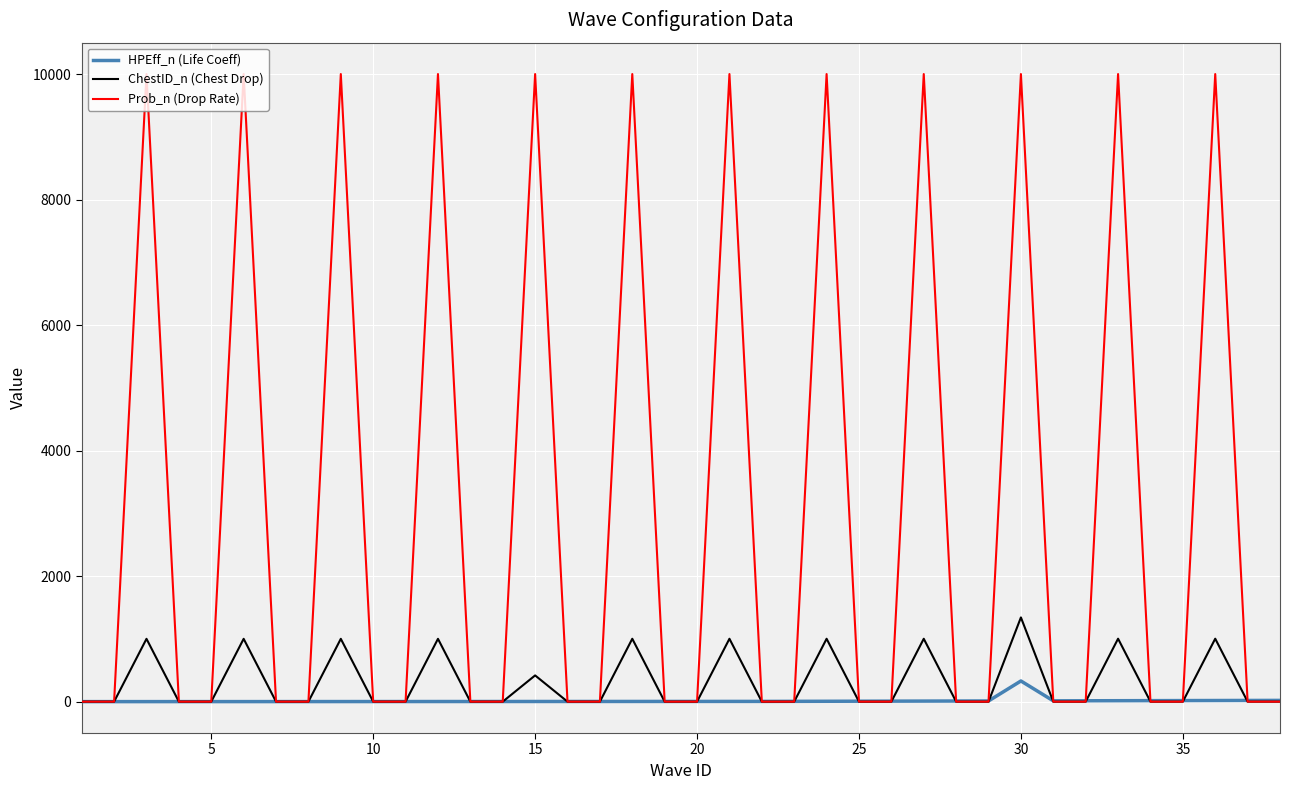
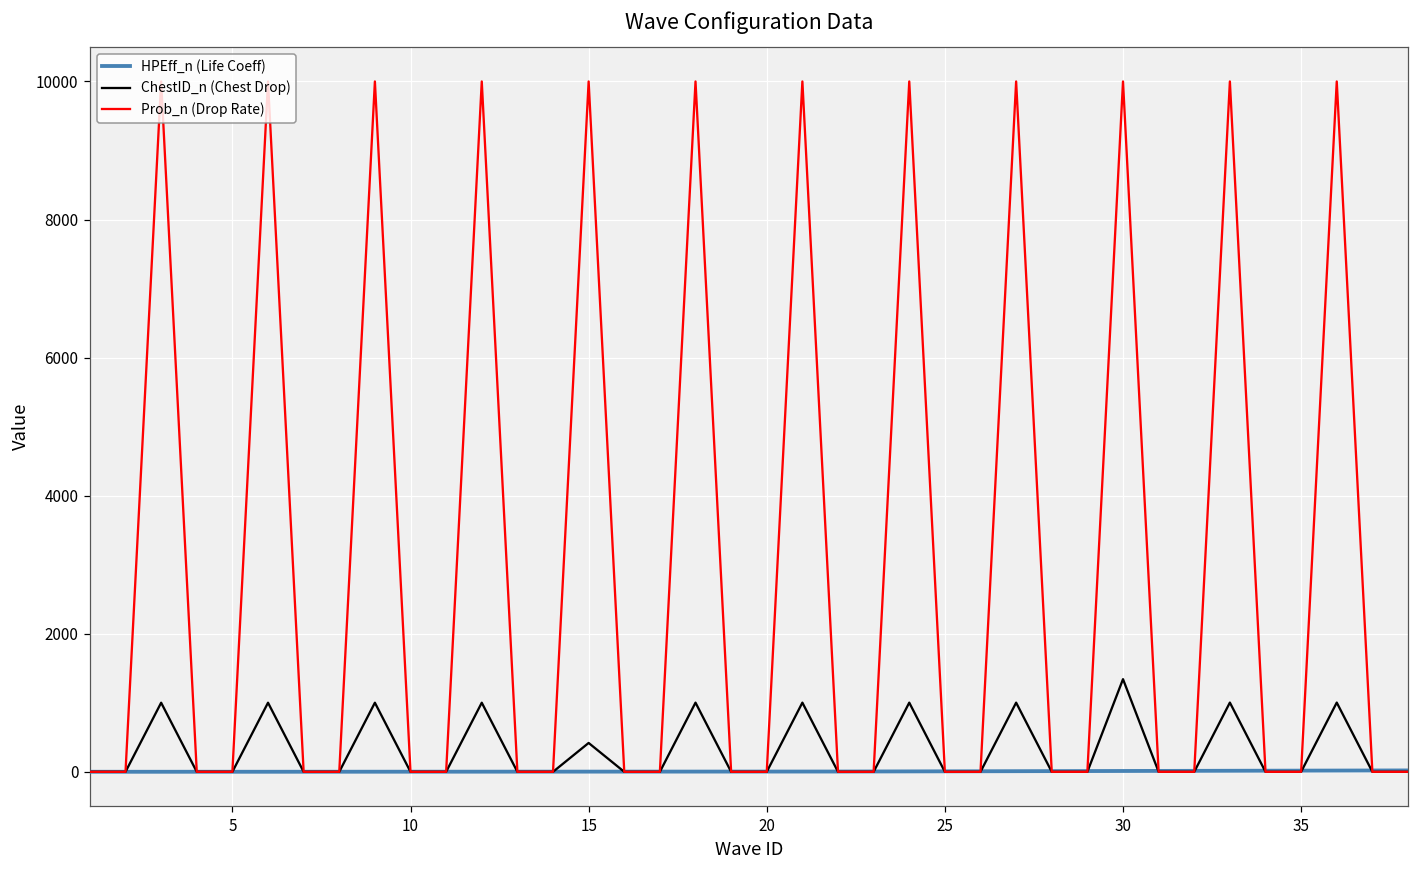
HPEff_n (Life Coeff), 30: 300 -> 0
